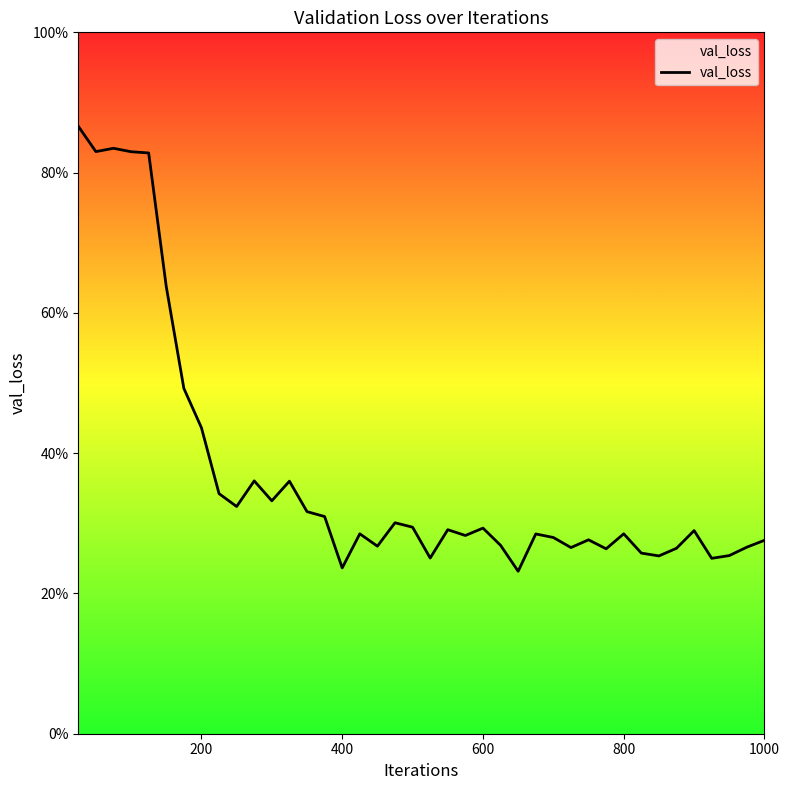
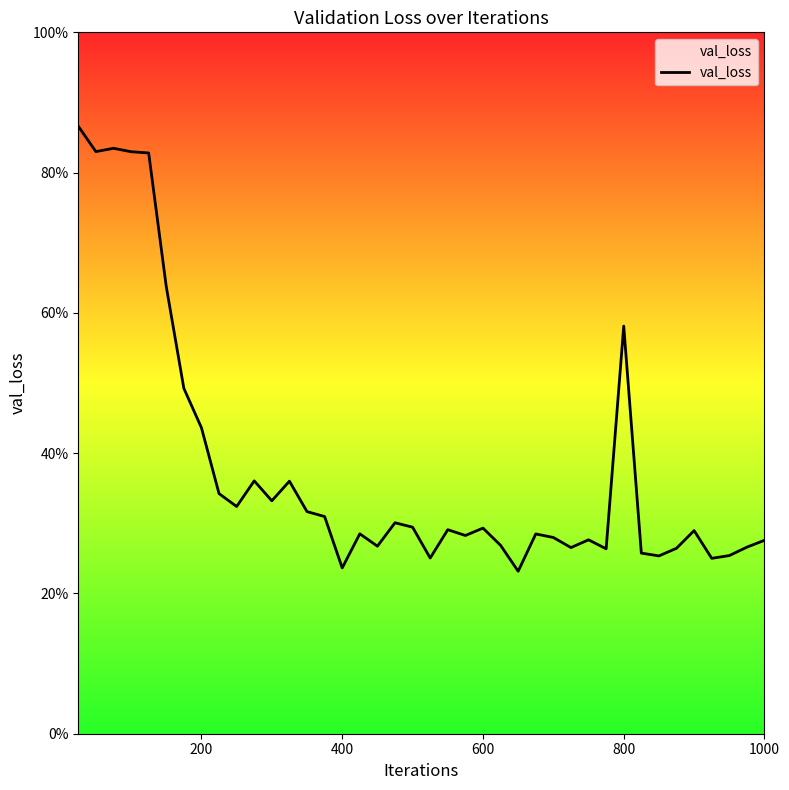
800: 29% -> 58%
